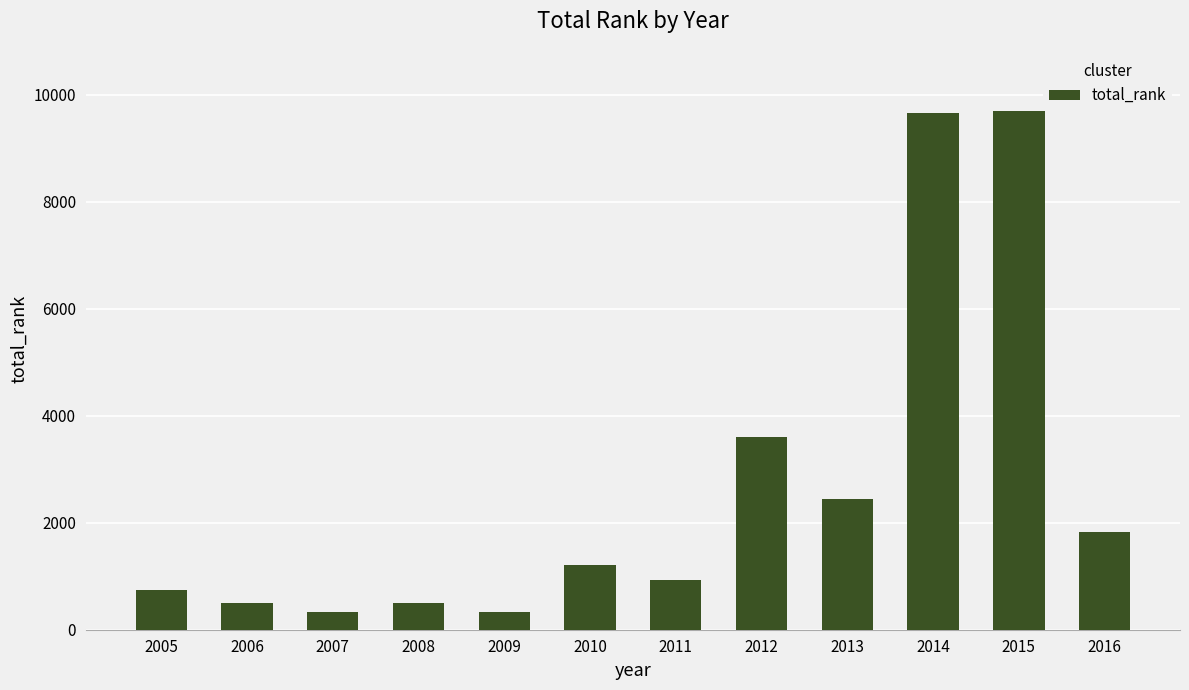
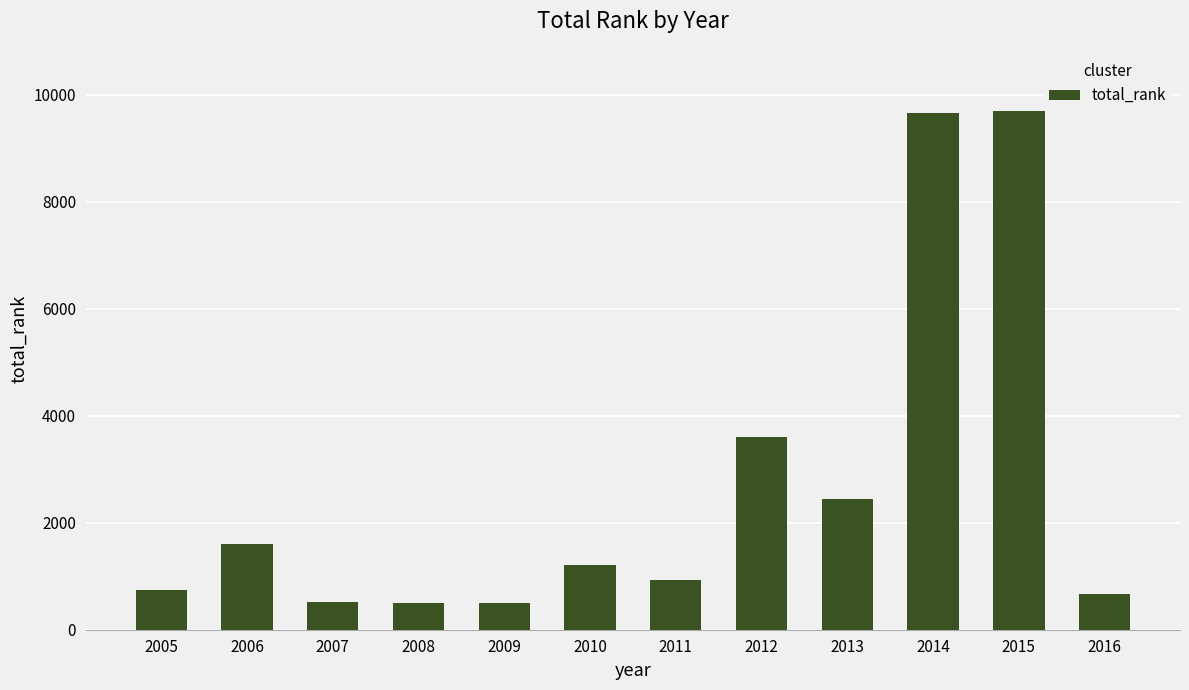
2006: 500 -> 1600
2007: 300 -> 500
2009: 300 -> 500
2016: 1800 -> 700
